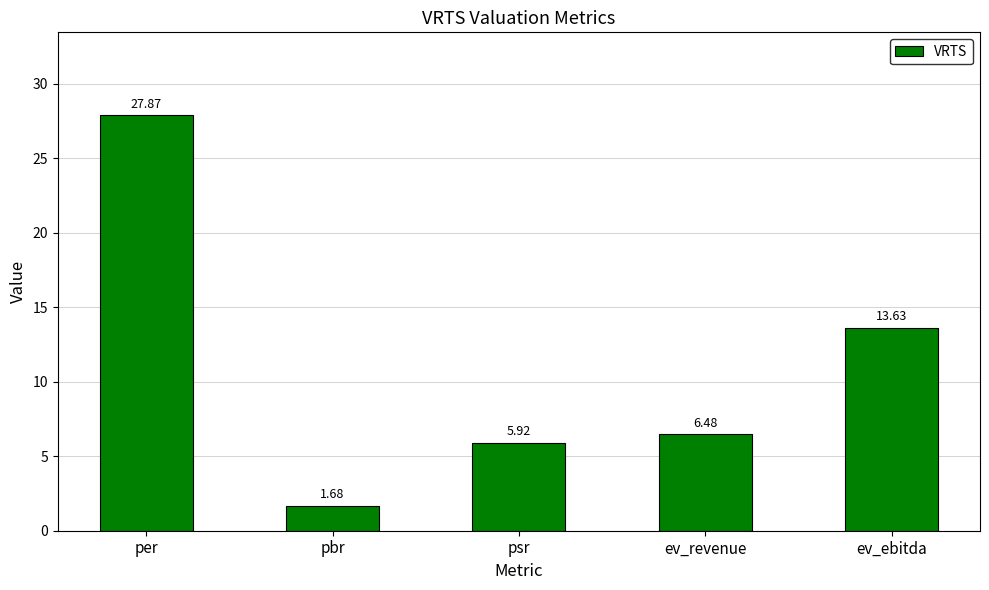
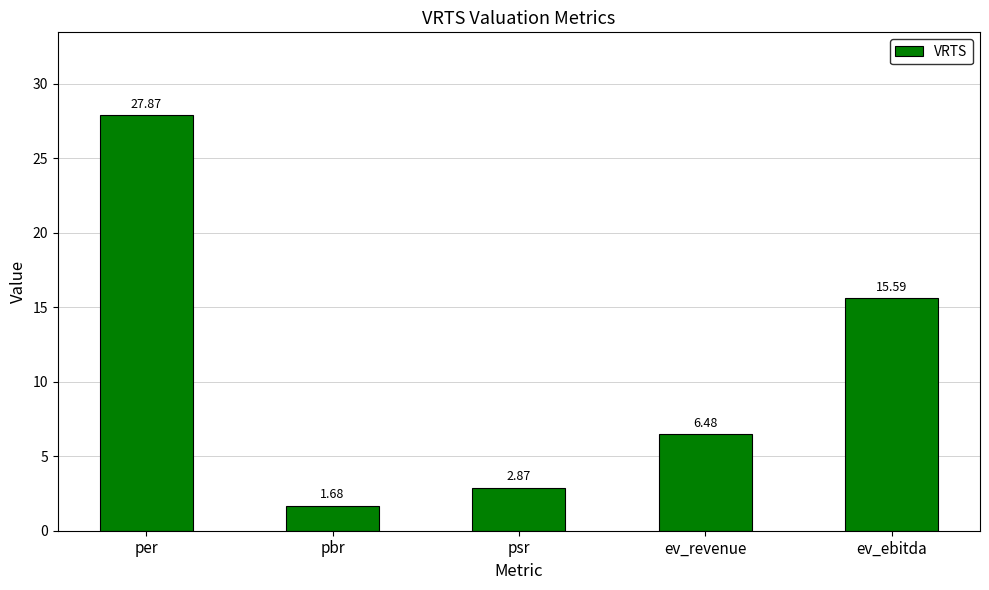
psr: 5.92 -> 2.87
ev_ebitda: 13.63 -> 15.59
